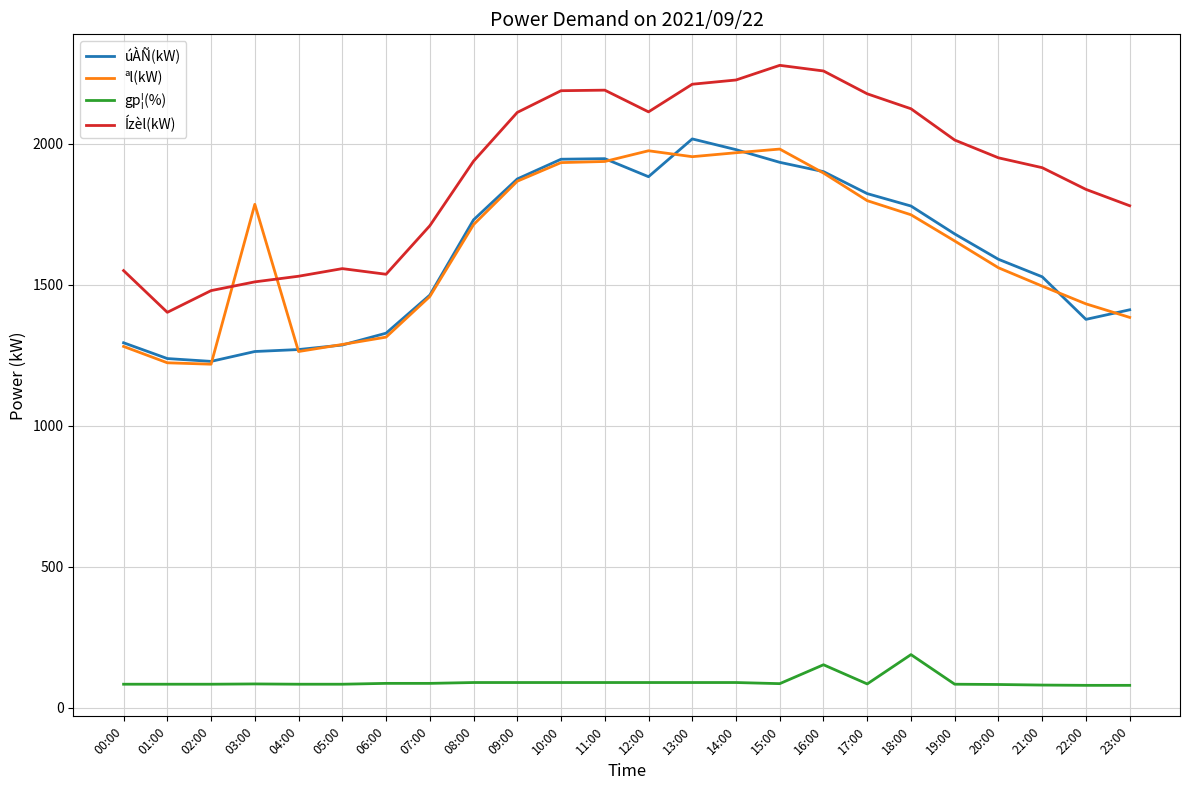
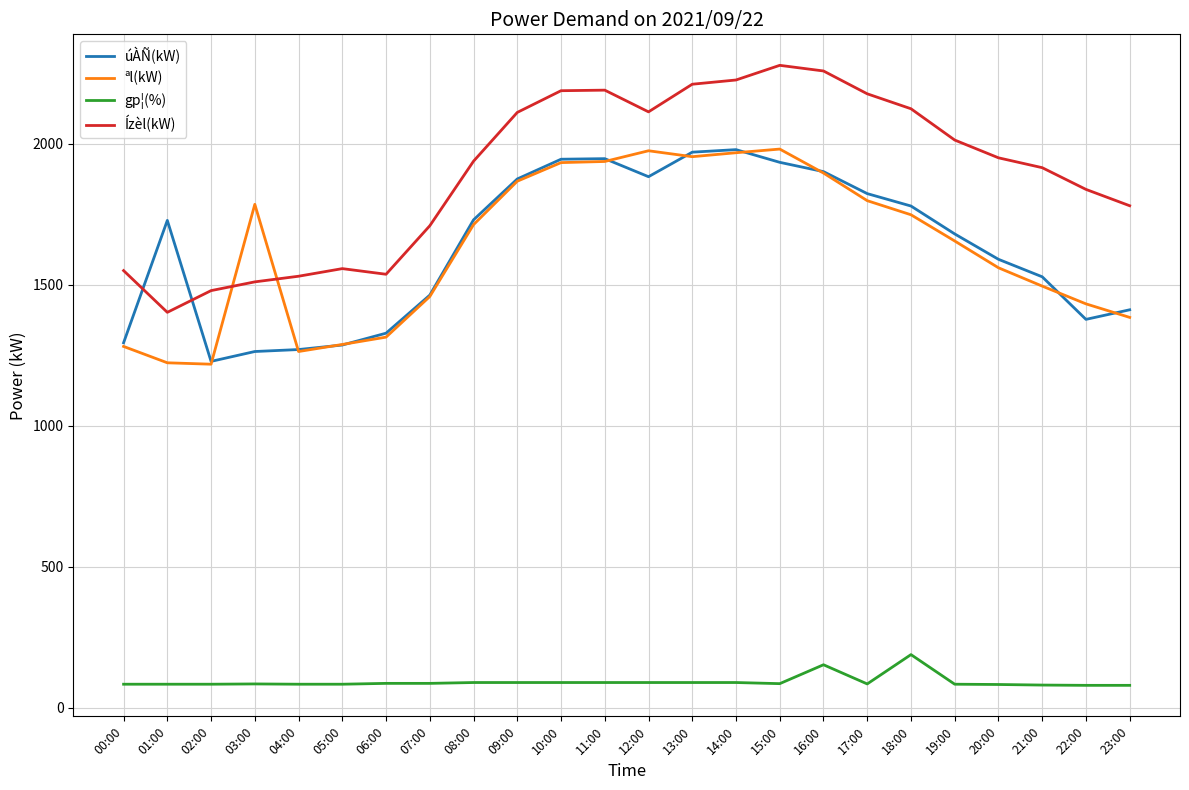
úÀÑ(kW), 01:00: 1240 -> 1730
úÀÑ(kW), 13:00: 2020 -> 1970
